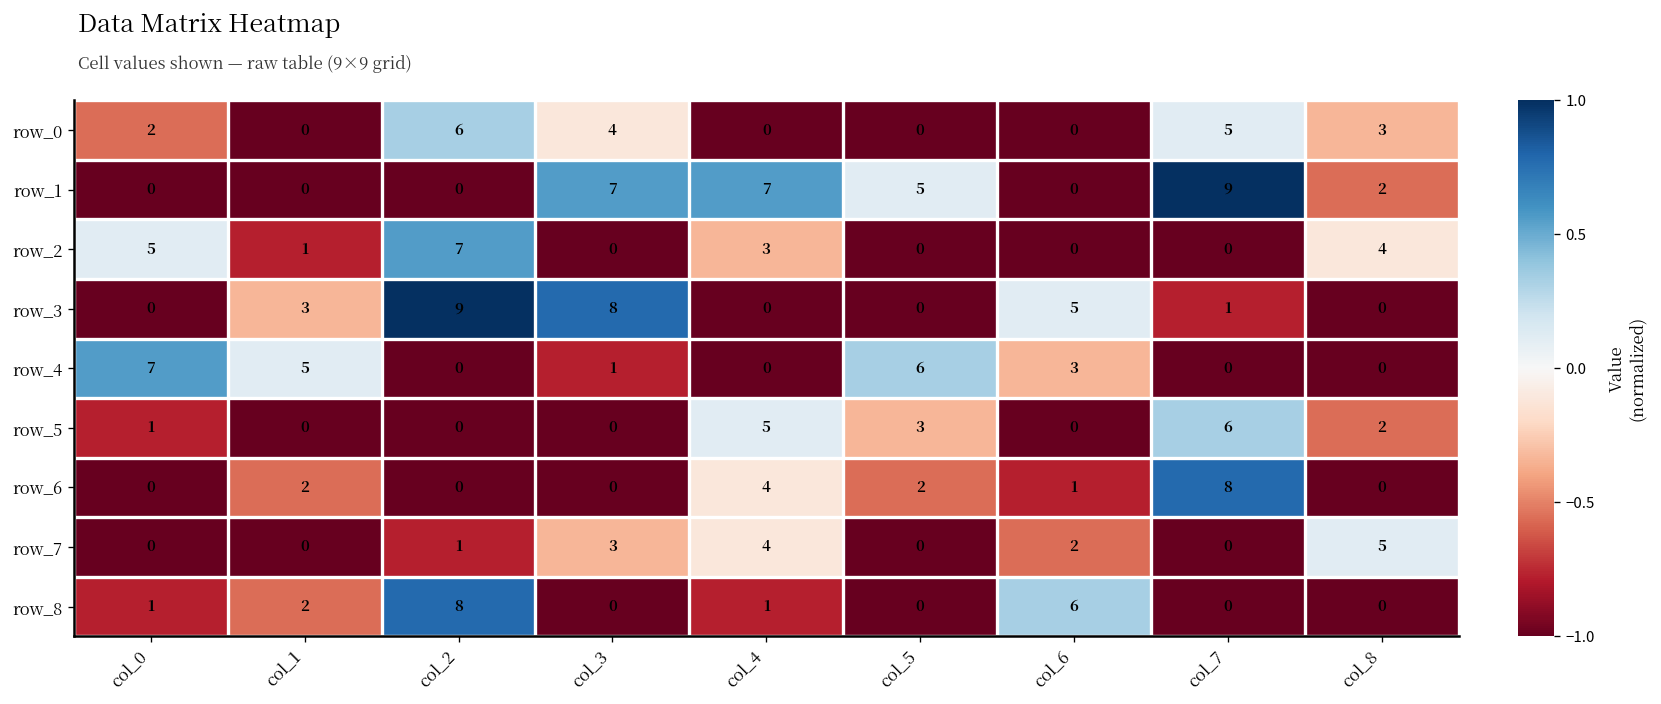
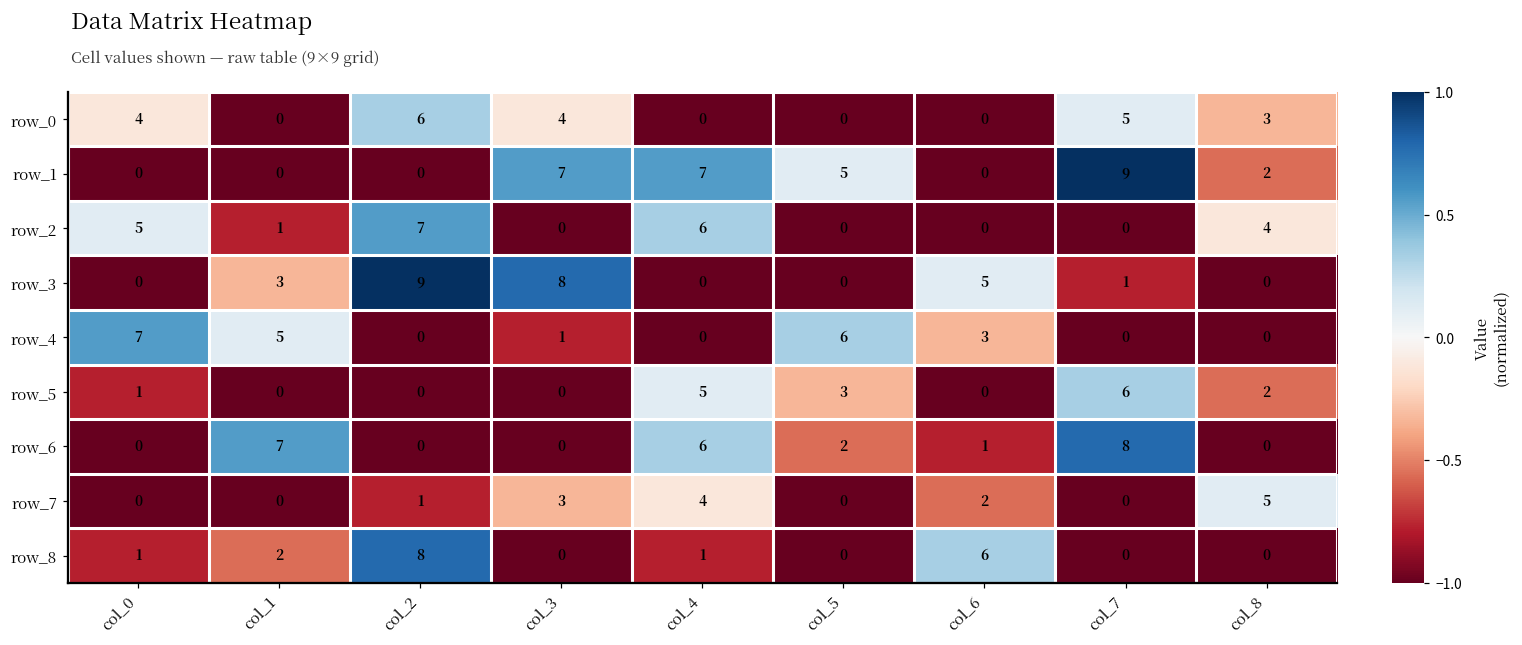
row_0, col_0: 2 -> 4
row_2, col_4: 3 -> 6
row_6, col_1: 2 -> 7
row_6, col_4: 4 -> 6
